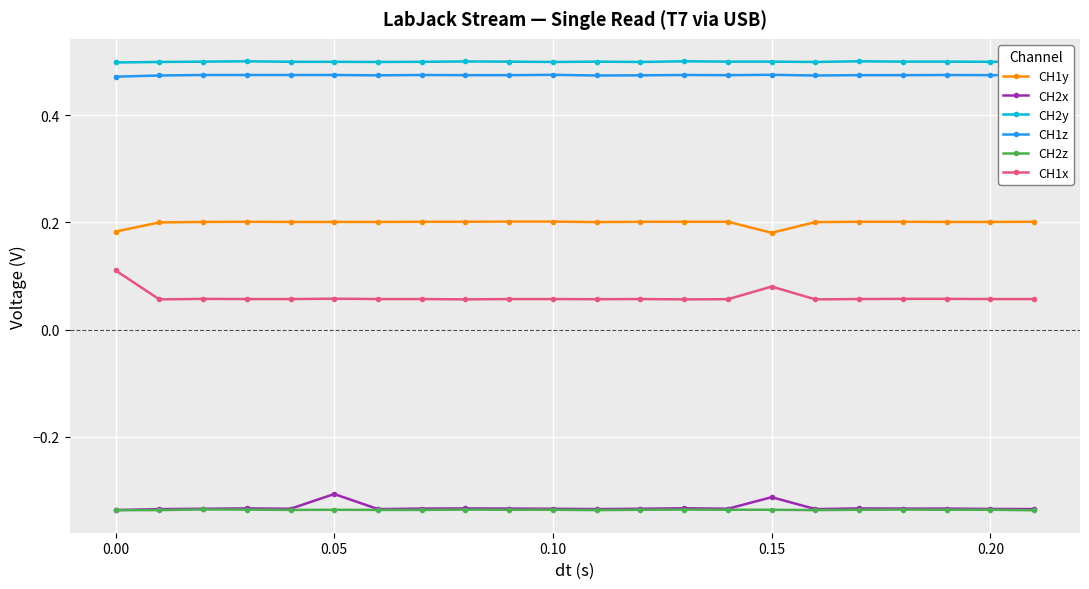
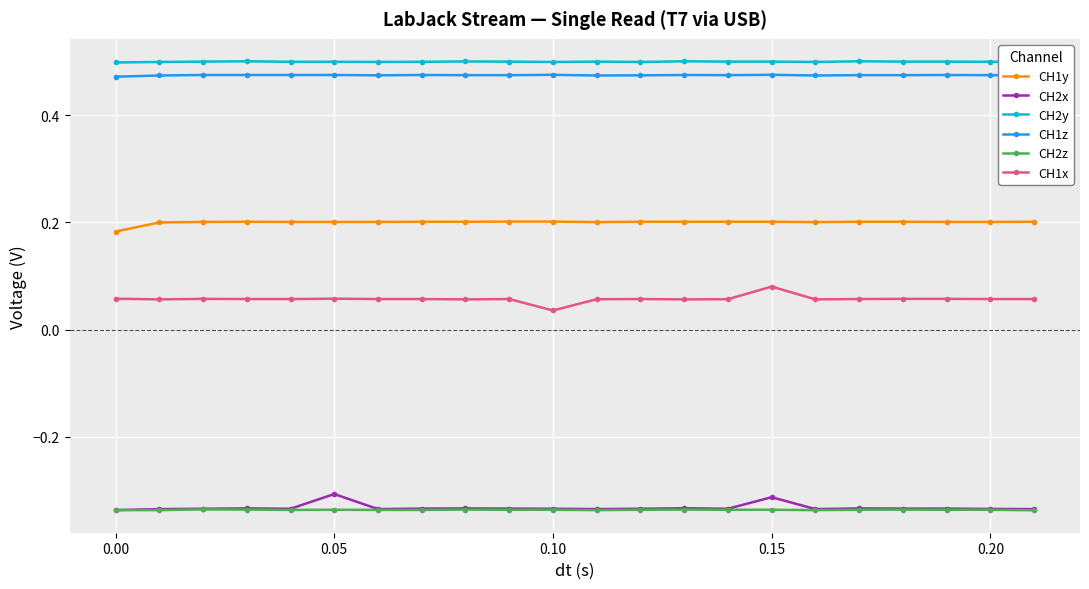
CH1x, 0.00: 0.11 -> 0.06
CH1x, 0.10: 0.06 -> 0.04
CH1y, 0.15: 0.18 -> 0.20
